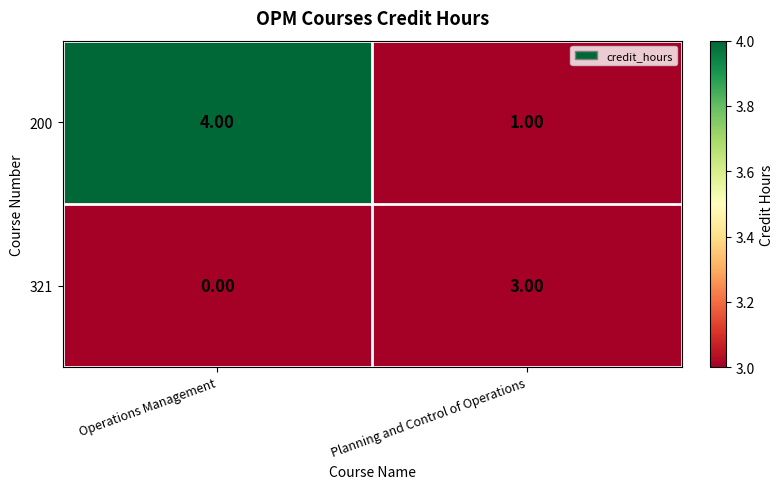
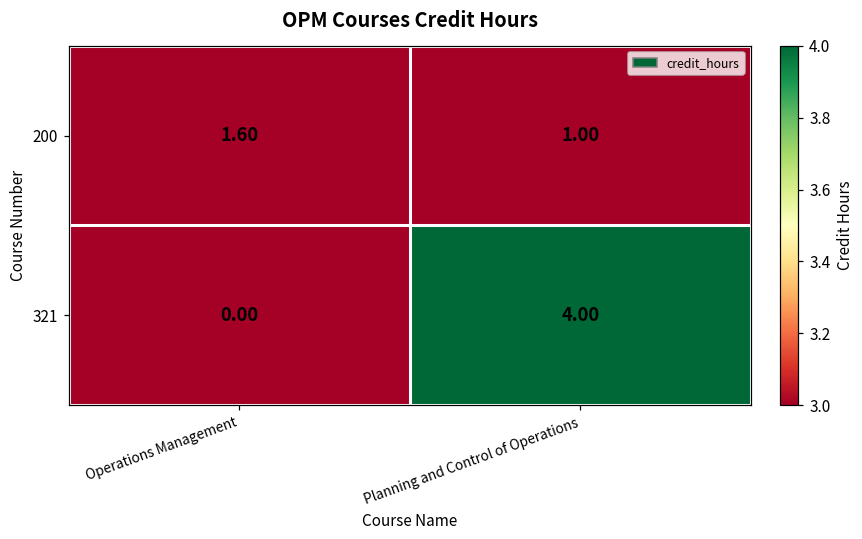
200, Operations Management: 4.00 -> 1.60
321, Planning and Control of Operations: 3.00 -> 4.00
